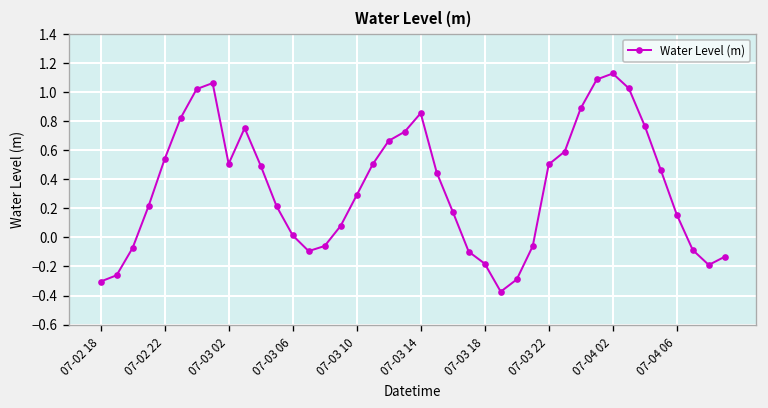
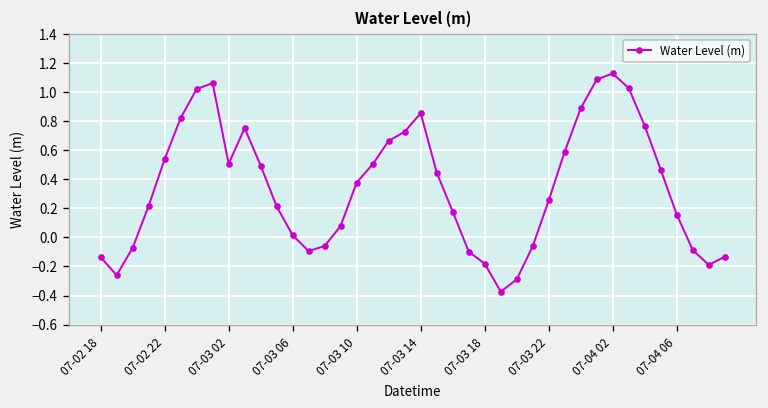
07-02 18: -0.30 -> -0.13
07-03 10: 0.29 -> 0.38
07-03 22: 0.50 -> 0.25
